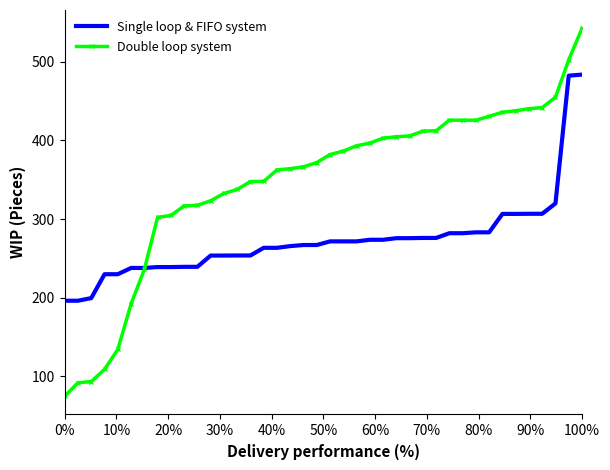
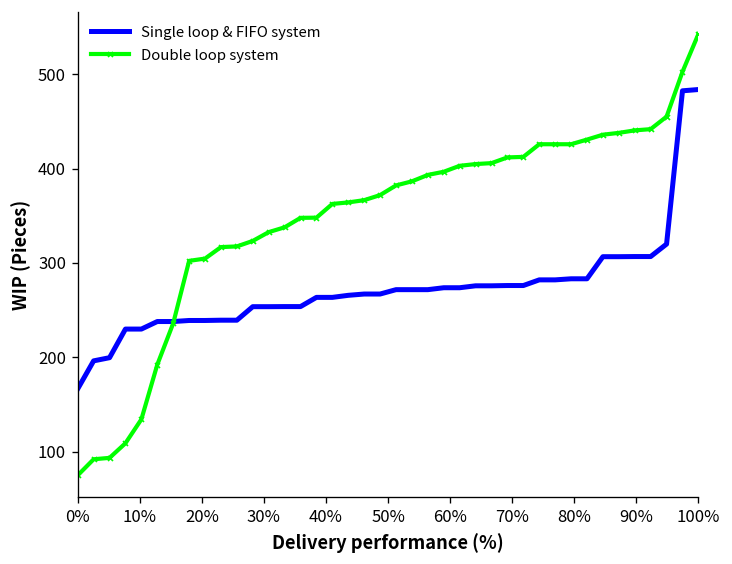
Single loop & FIFO system, 0%: 200 -> 170
